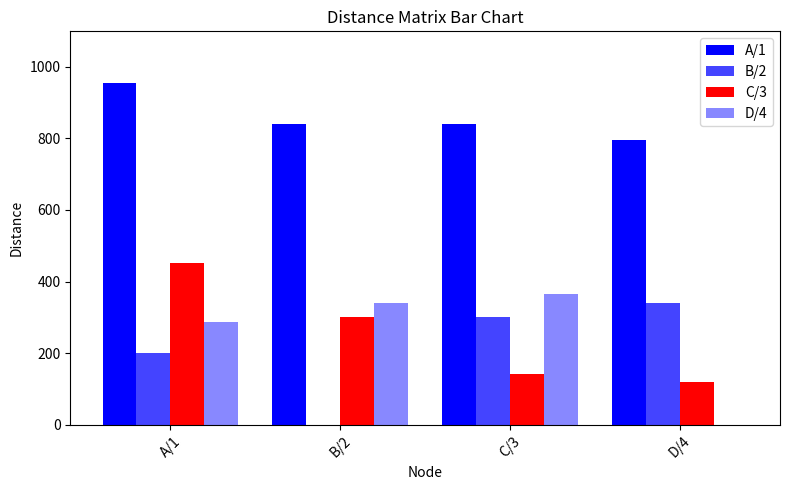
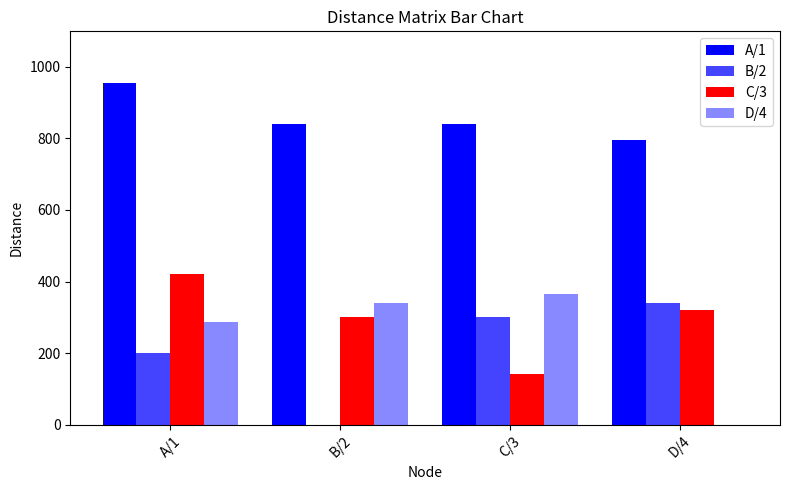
C/3, A/1: 450 -> 420
C/3, D/4: 120 -> 320
